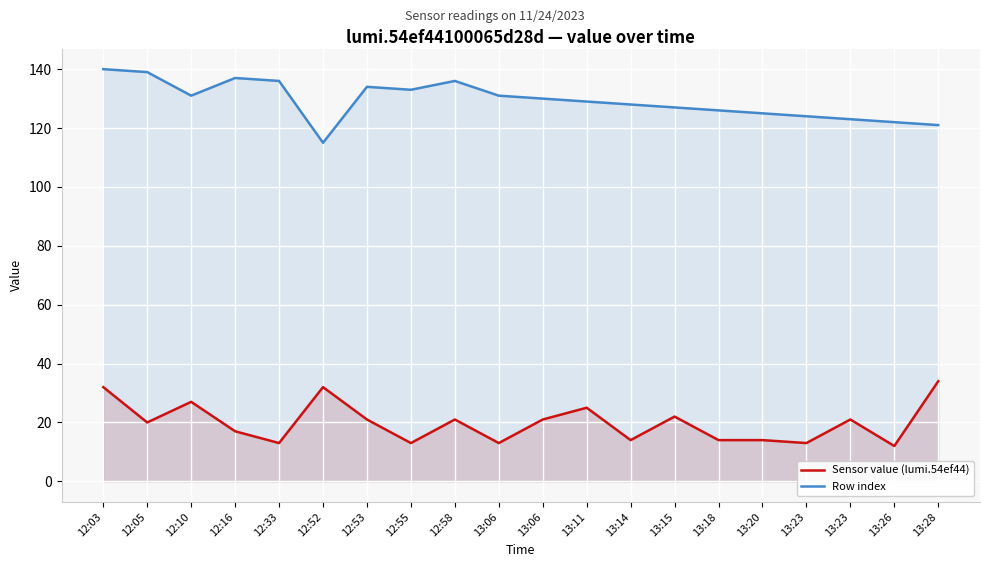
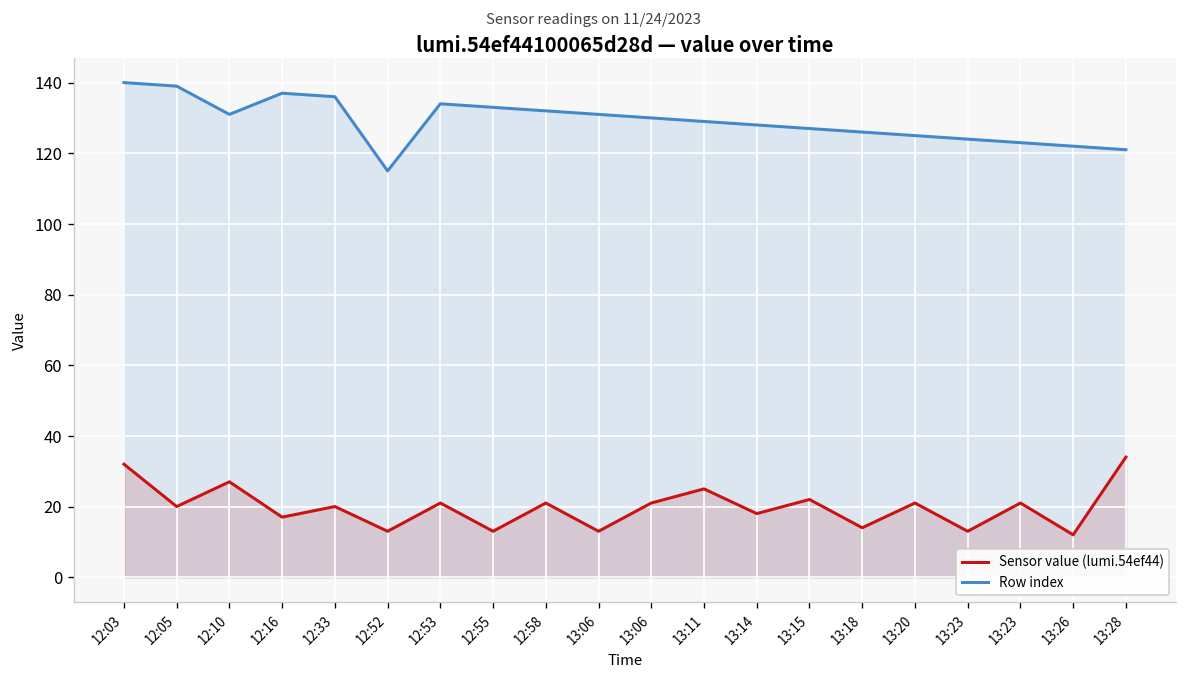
Sensor value (lumi.54ef44), 12:33: 13 -> 20
Sensor value (lumi.54ef44), 12:52: 32 -> 13
Row index, 12:58: 136 -> 132
Sensor value (lumi.54ef44), 13:14: 14 -> 18
Sensor value (lumi.54ef44), 13:20: 14 -> 21
